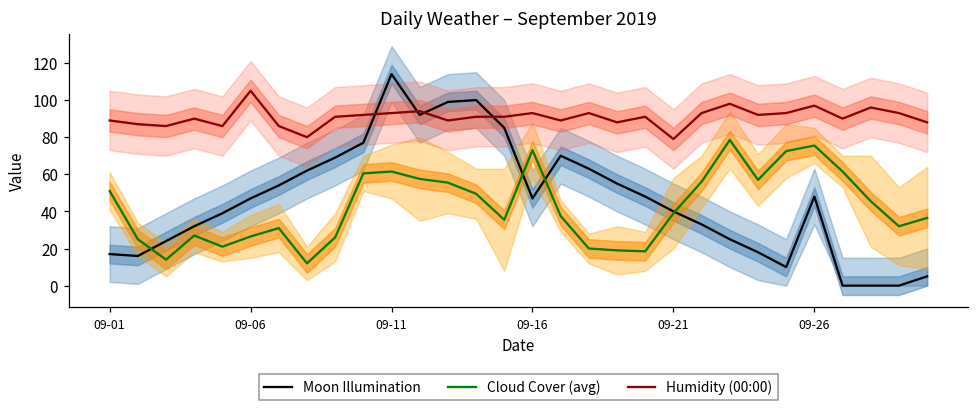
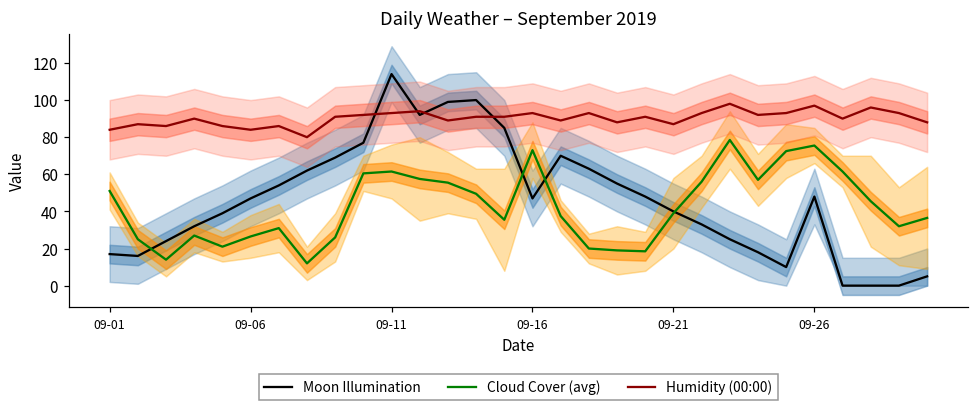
Humidity (00:00), 09-01: 89 -> 84
Humidity (00:00), 09-06: 105 -> 84
Humidity (00:00), 09-21: 79 -> 87
